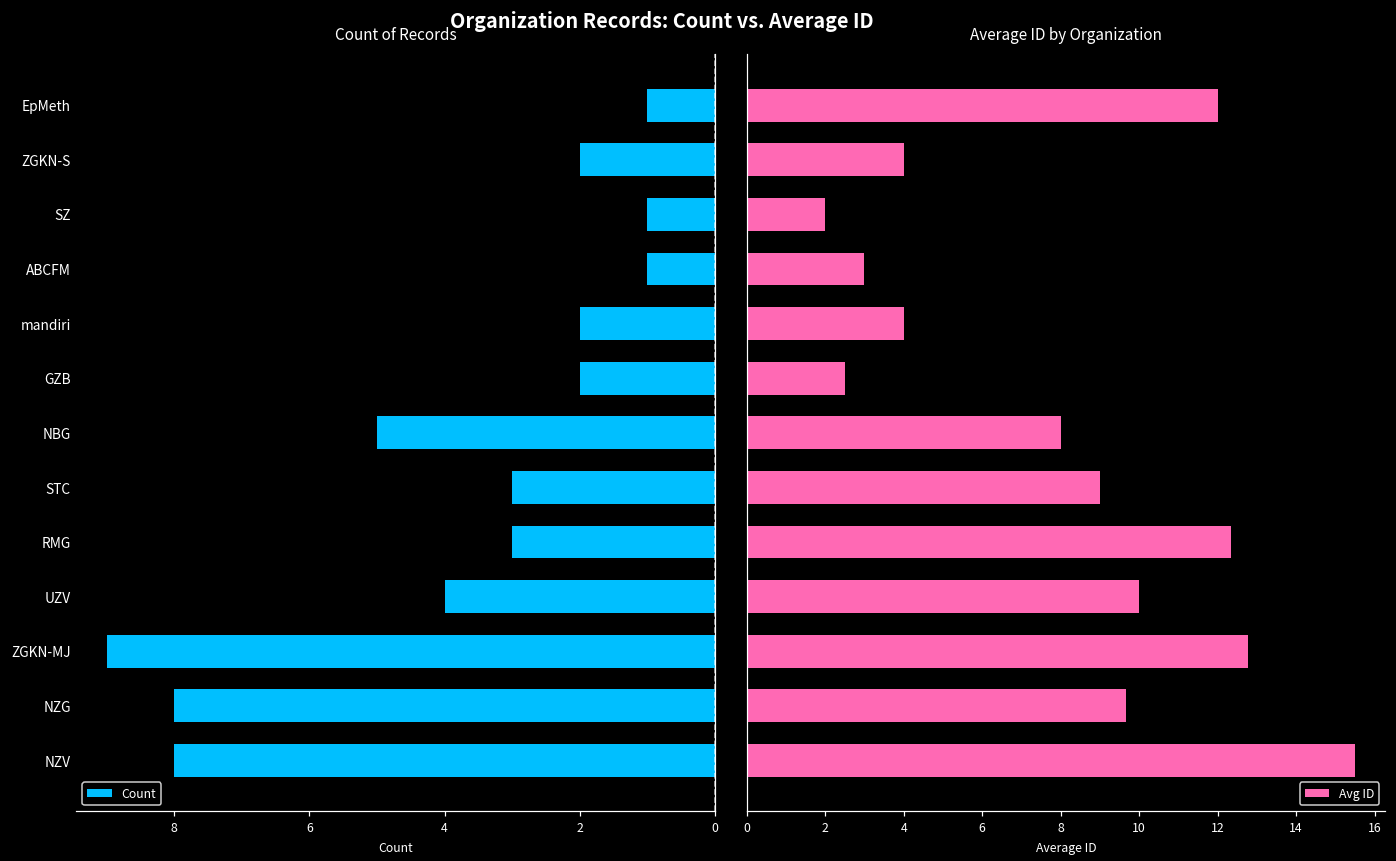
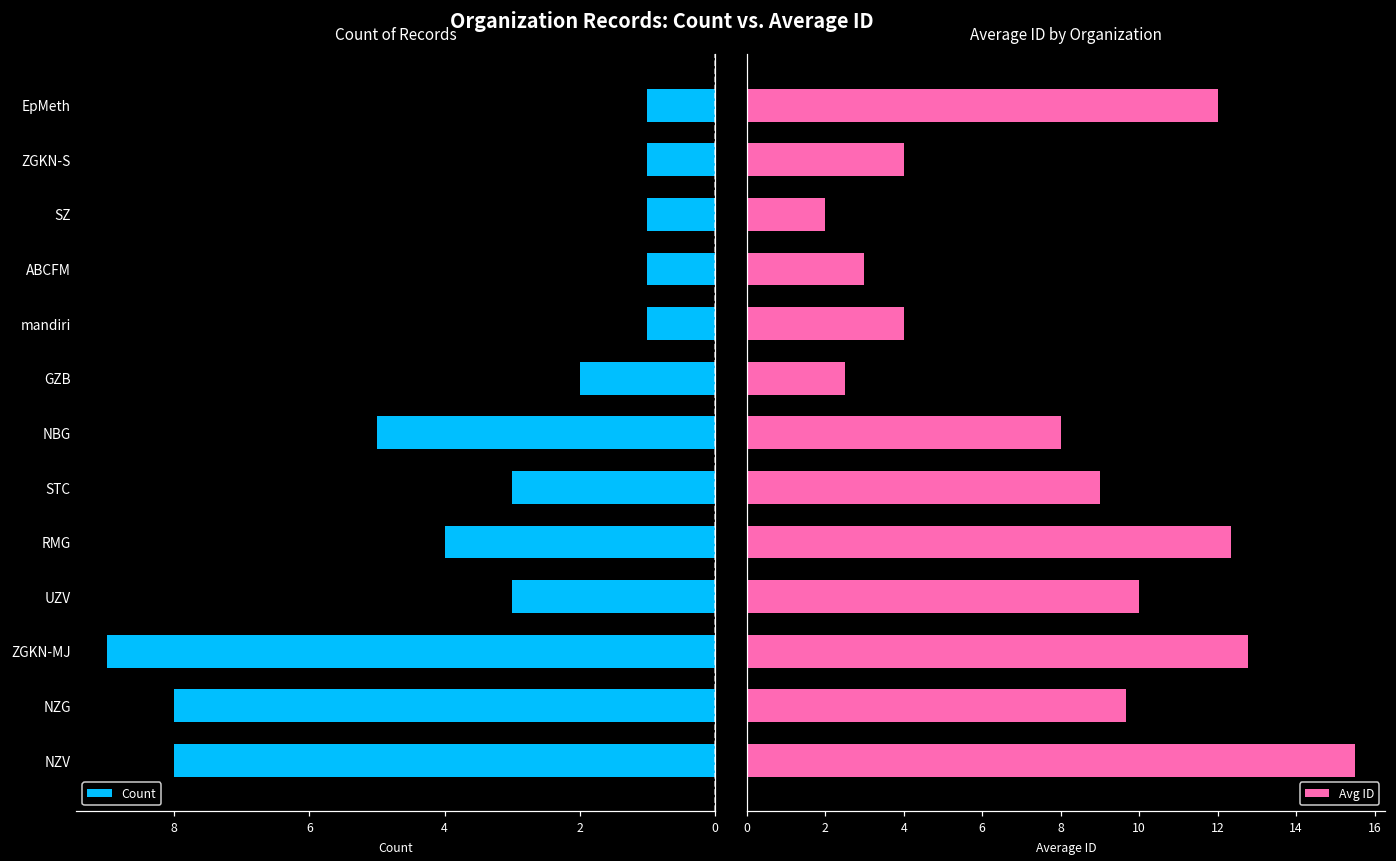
Count of Records, ZGKN-S: 2 -> 1
Count of Records, mandiri: 2 -> 1
Count of Records, RMG: 3 -> 4
Count of Records, UZV: 4 -> 3
